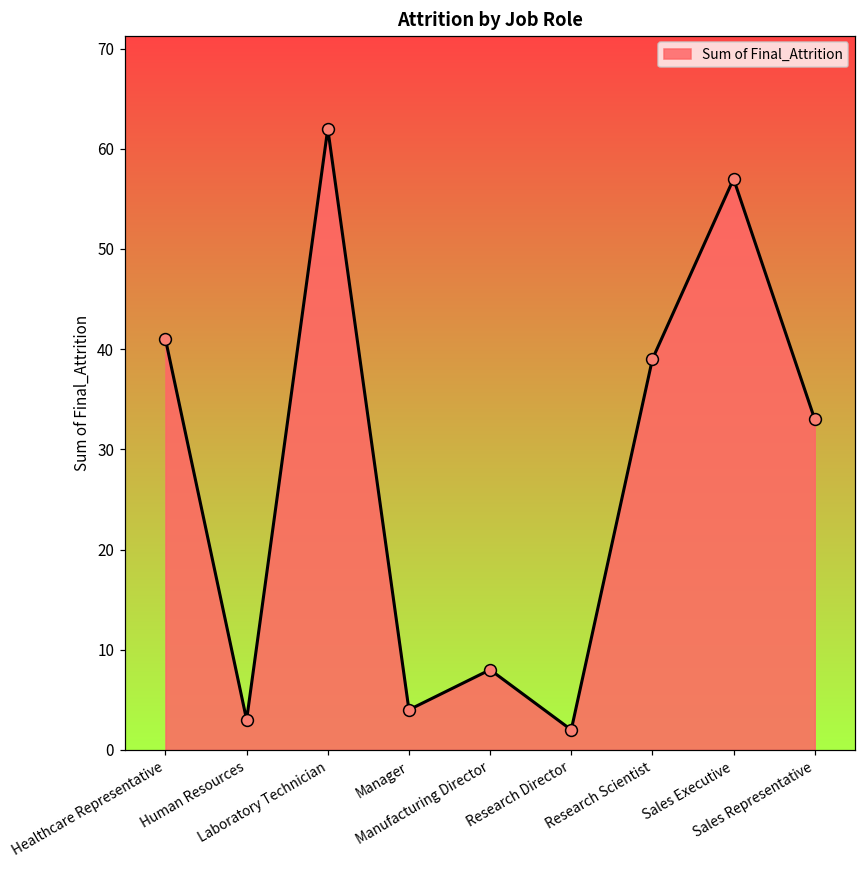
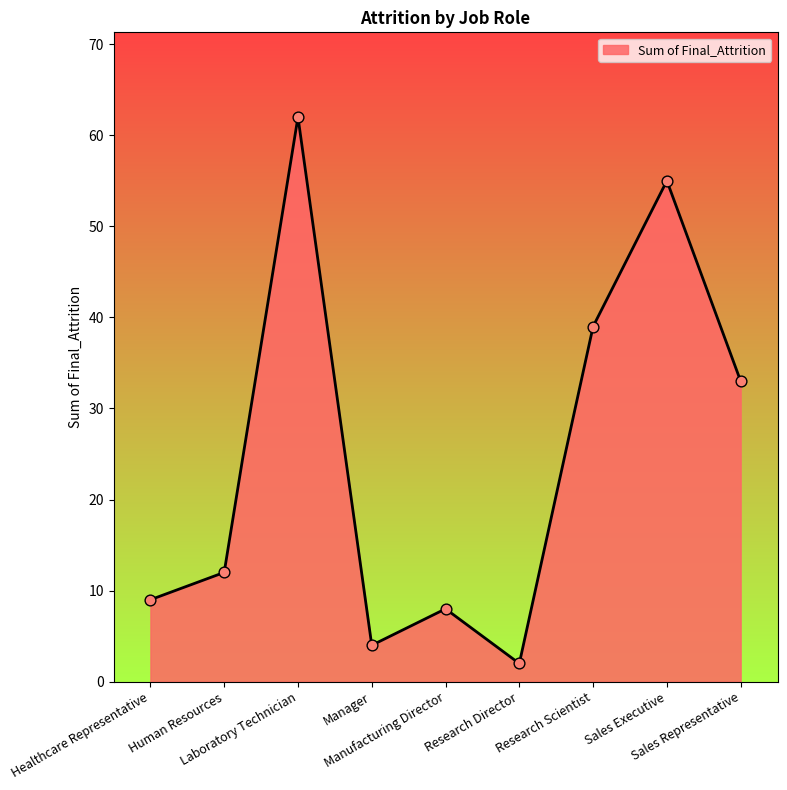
Healthcare Representative: 41 -> 9
Human Resources: 3 -> 12
Sales Executive: 57 -> 55
